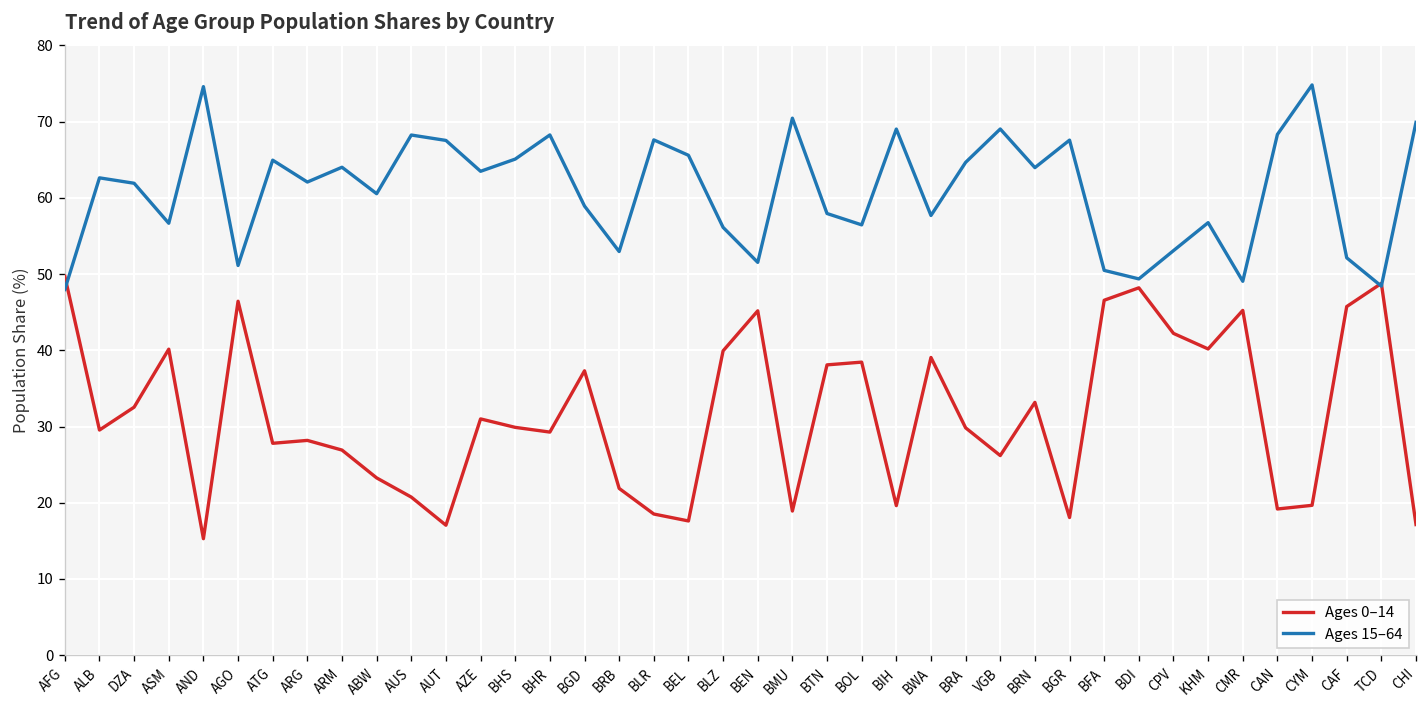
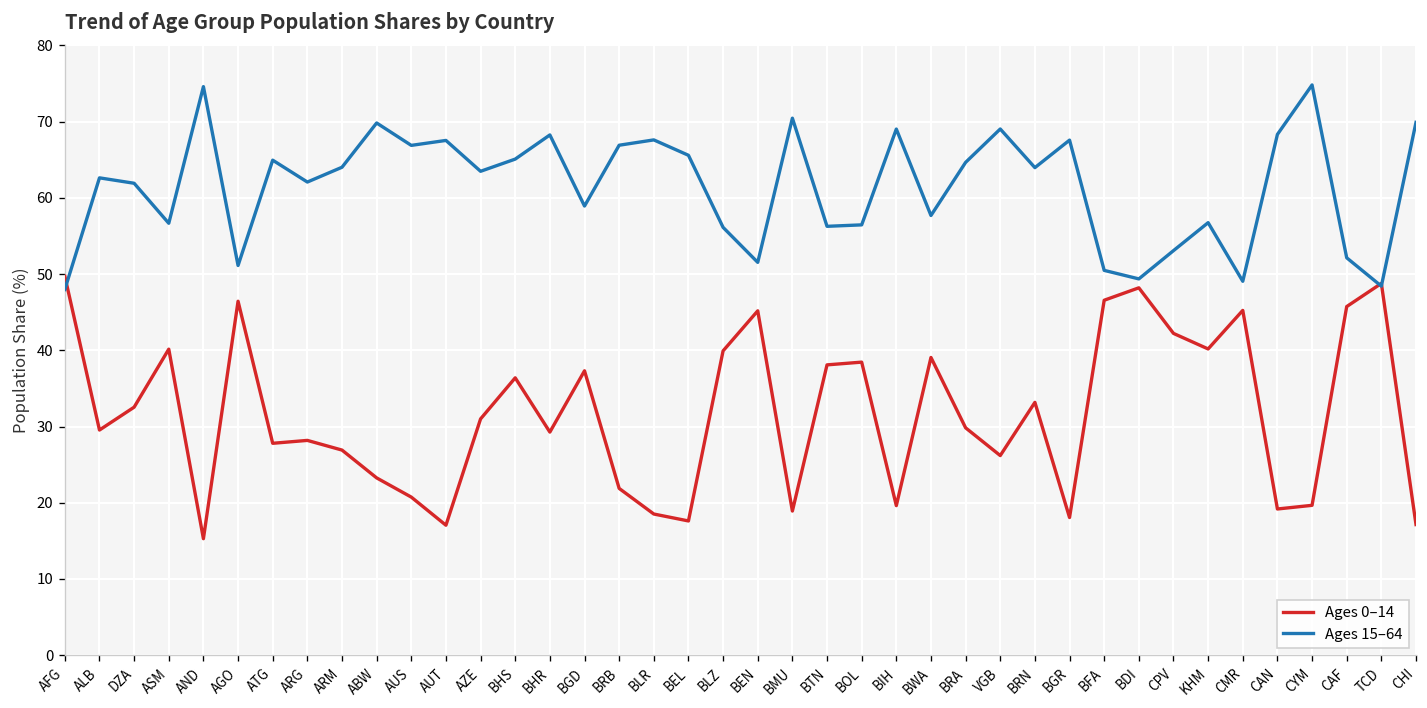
Ages 15–64, ABW: 61 -> 70
Ages 15–64, AUS: 68 -> 67
Ages 0–14, BHS: 30 -> 36
Ages 15–64, BRB: 53 -> 67
Ages 15–64, BTN: 58 -> 56
